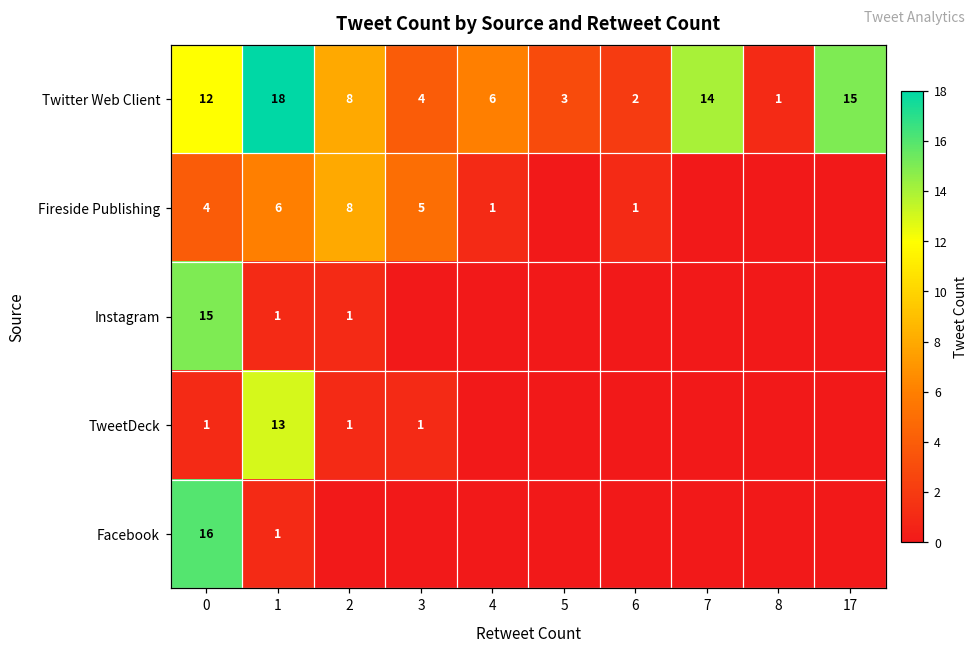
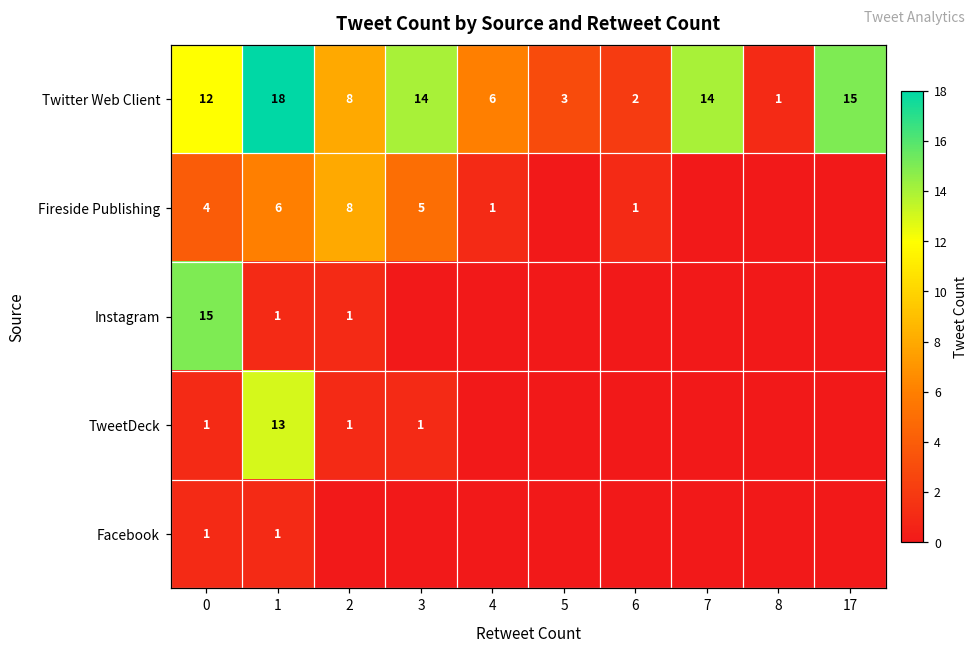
Twitter Web Client, 3: 4 -> 14
Facebook, 0: 16 -> 1
